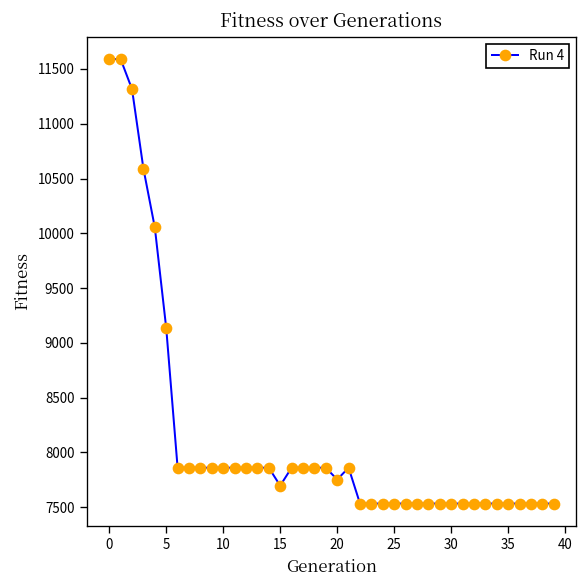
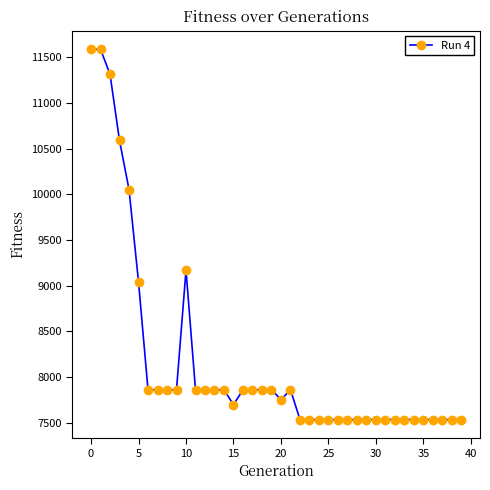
5: 9100 -> 9000
10: 7900 -> 9200
